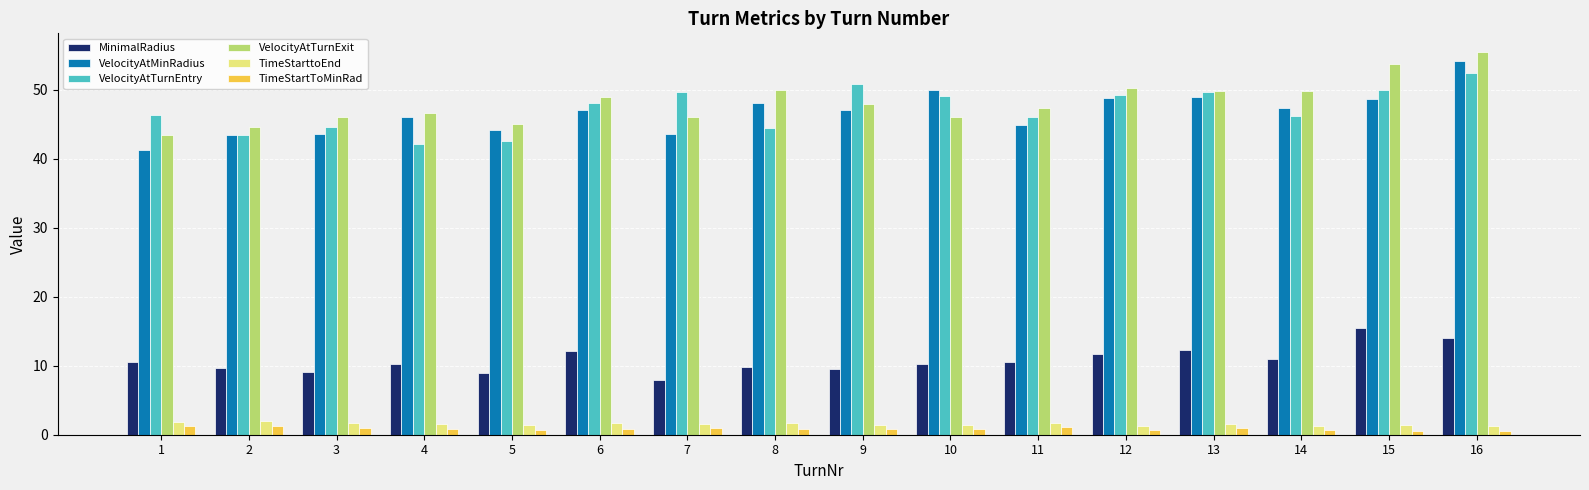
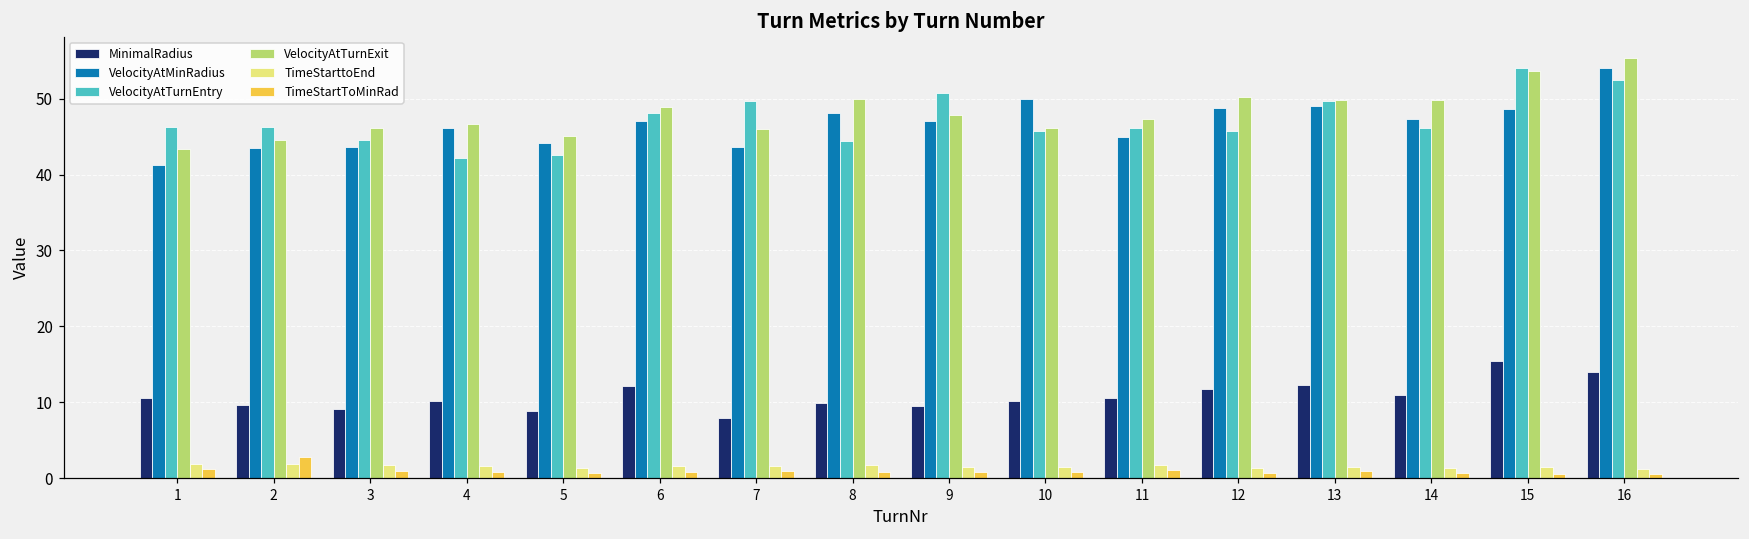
VelocityAtTurnEntry, 2: 43 -> 46
TimeStartToMinRad, 2: 1 -> 3
VelocityAtTurnEntry, 10: 49 -> 46
VelocityAtTurnEntry, 12: 49 -> 46
VelocityAtTurnEntry, 15: 50 -> 54
